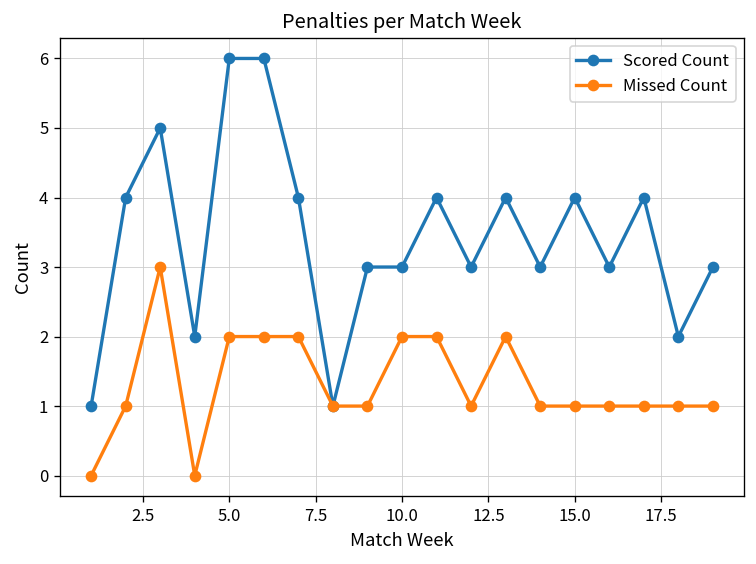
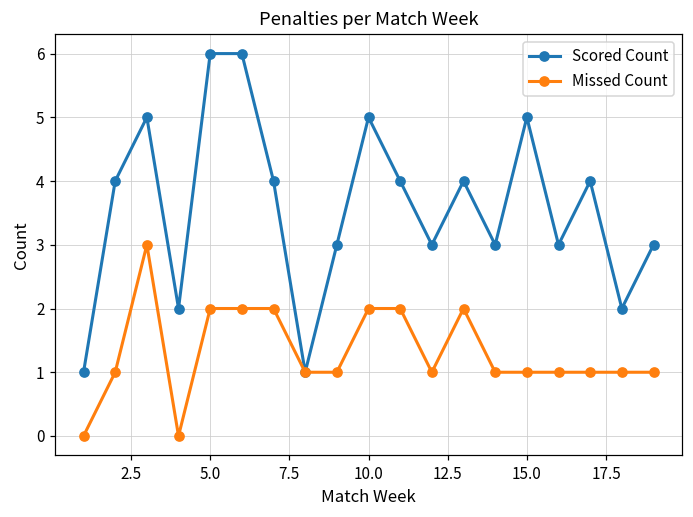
Scored Count, 10.0: 3 -> 5
Scored Count, 15.0: 4 -> 5
